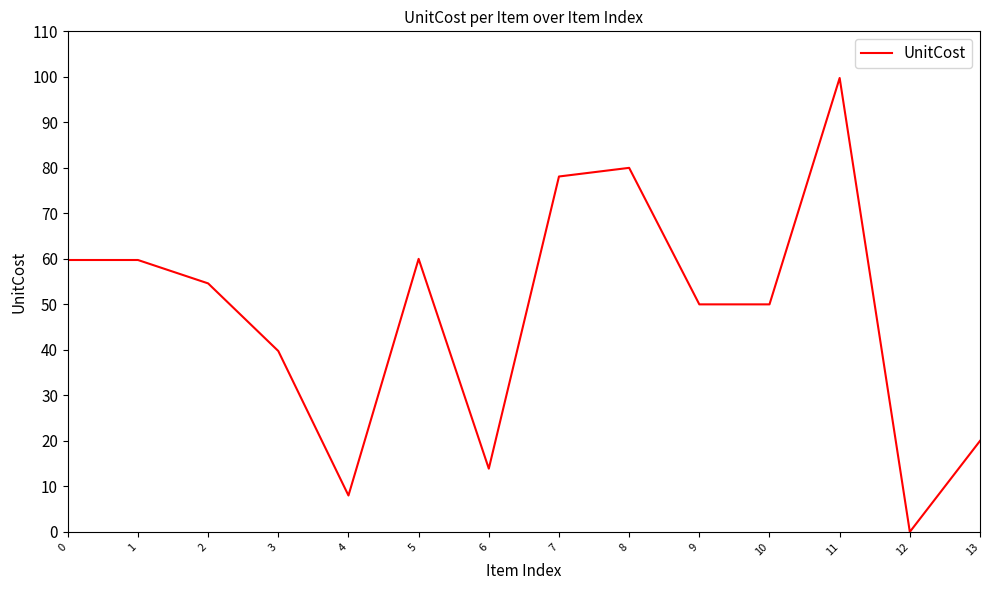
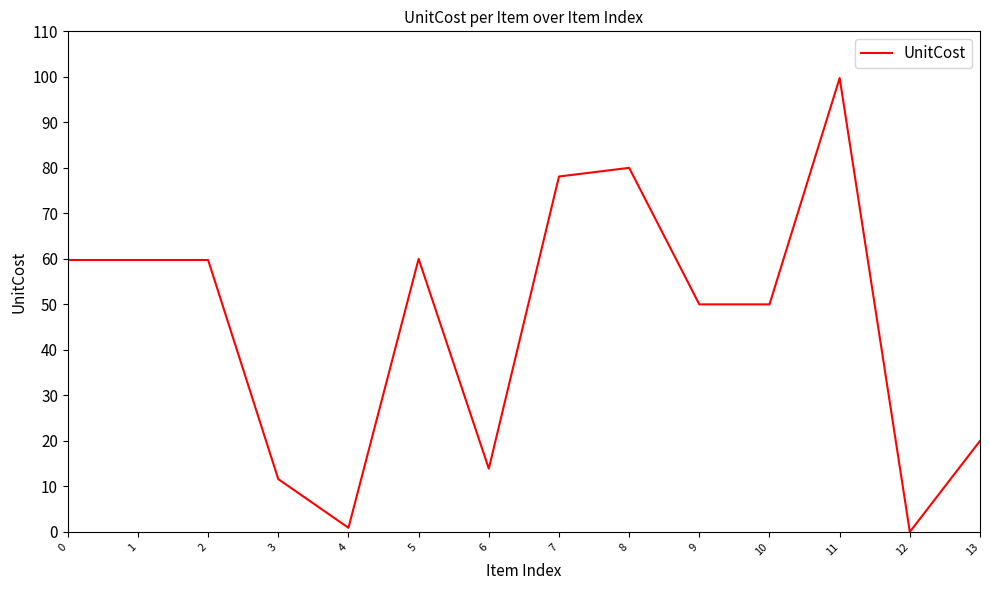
2: 55 -> 60
3: 40 -> 12
4: 8 -> 1
